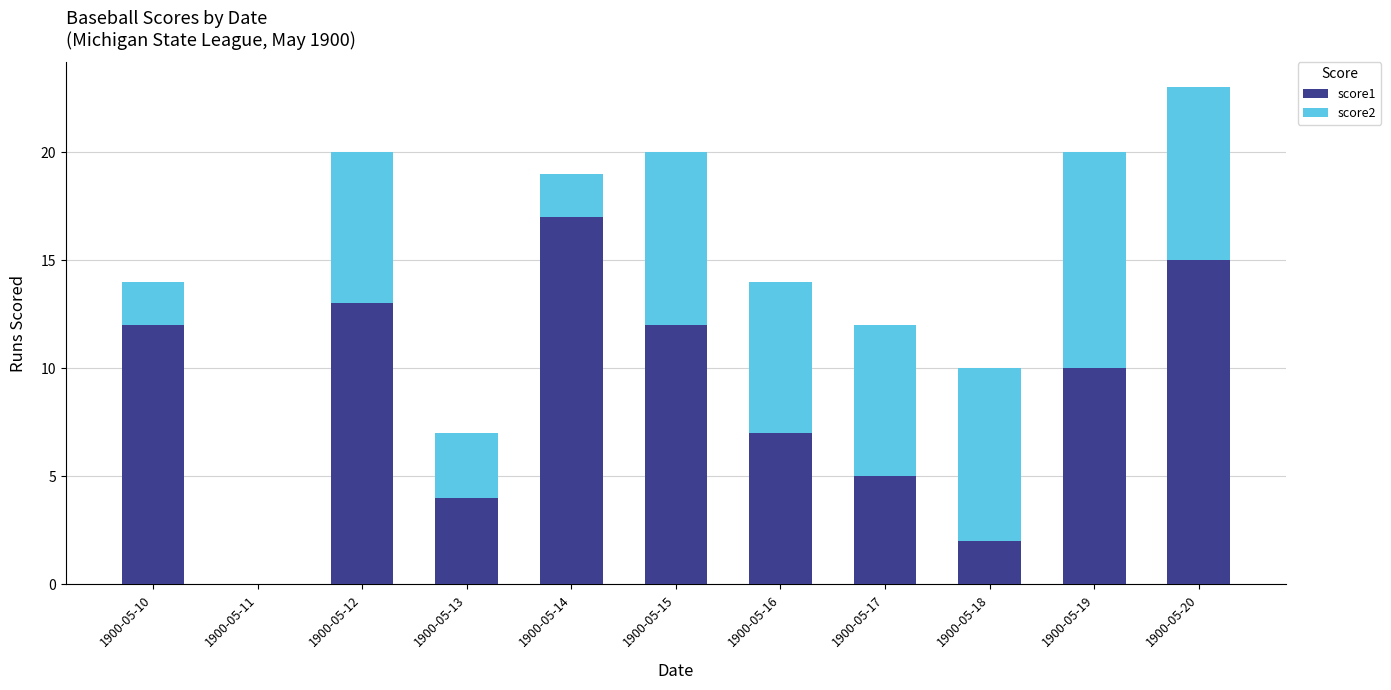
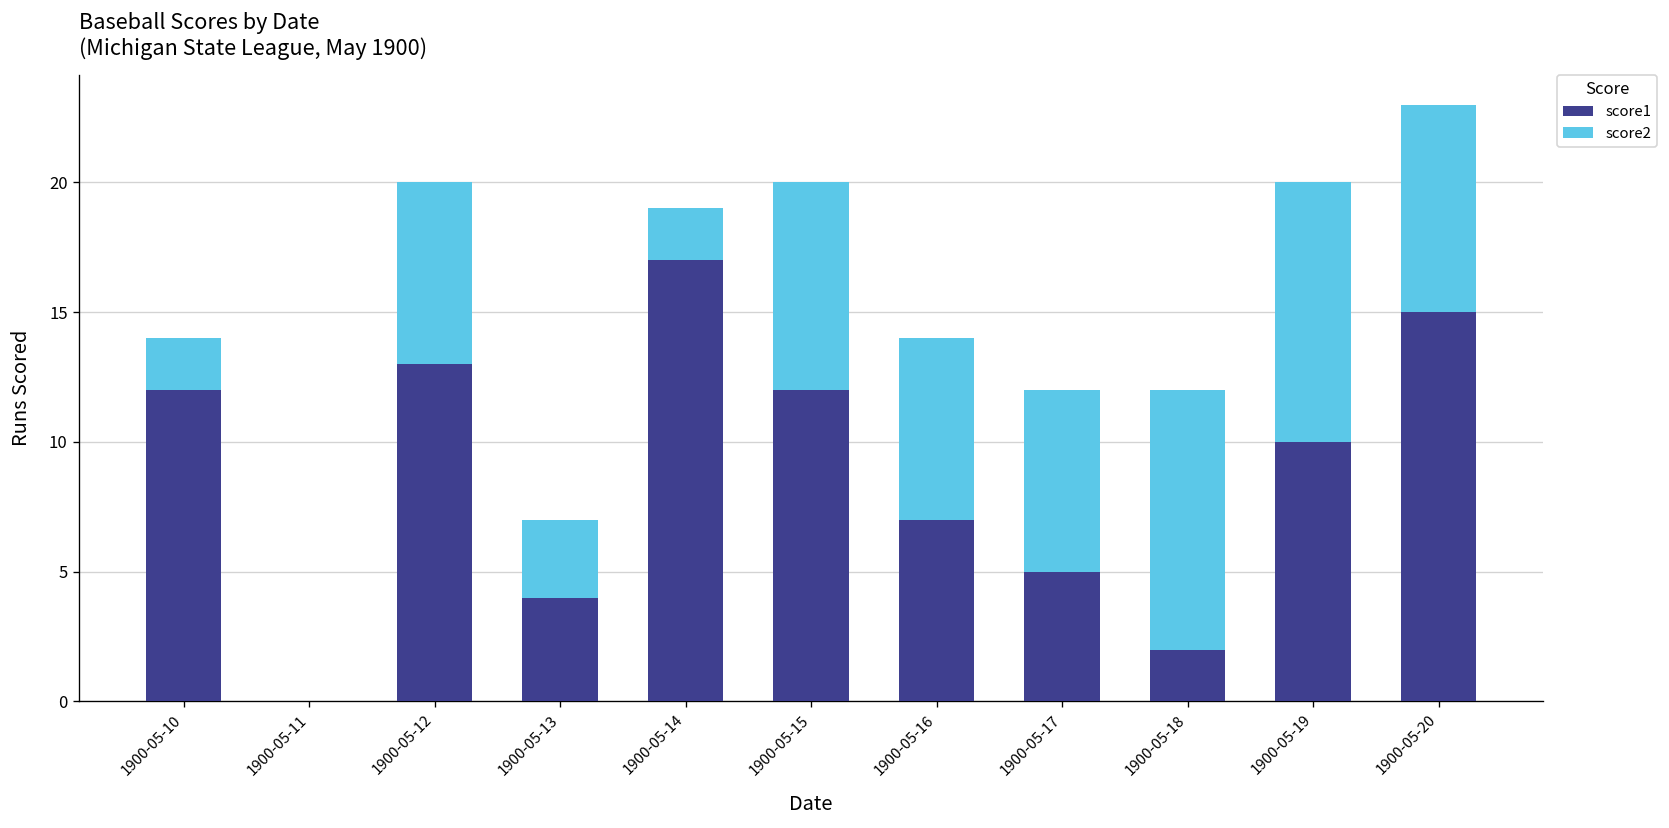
score2, 1900-05-18: 8 -> 10
